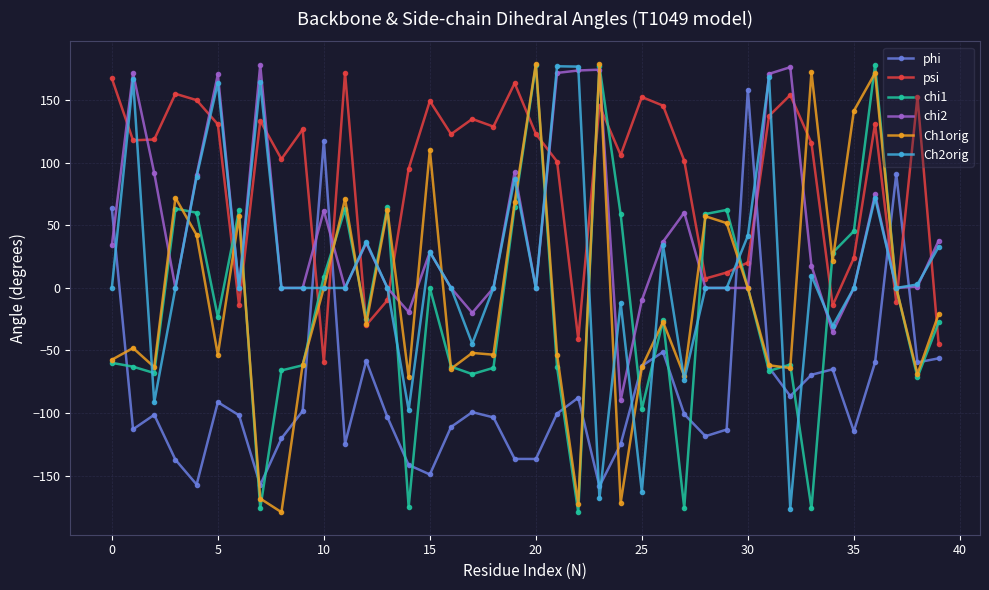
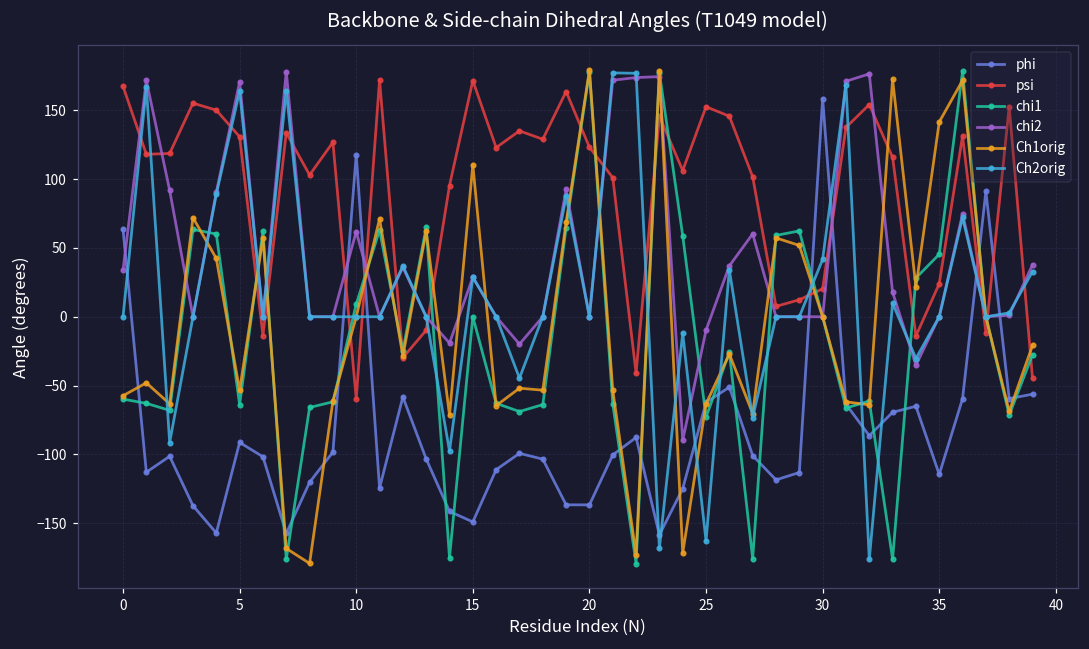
chi1, 5: -23 -> -64
psi, 15: 149 -> 172
chi1, 25: -97 -> -73
